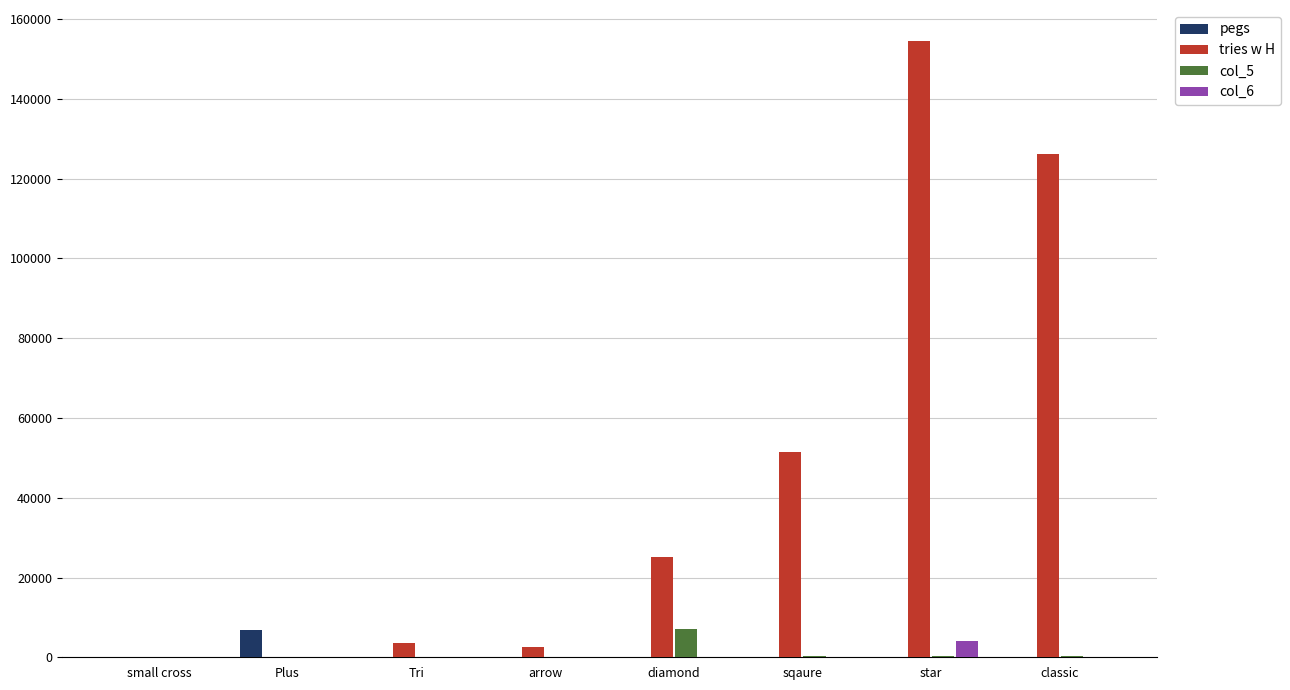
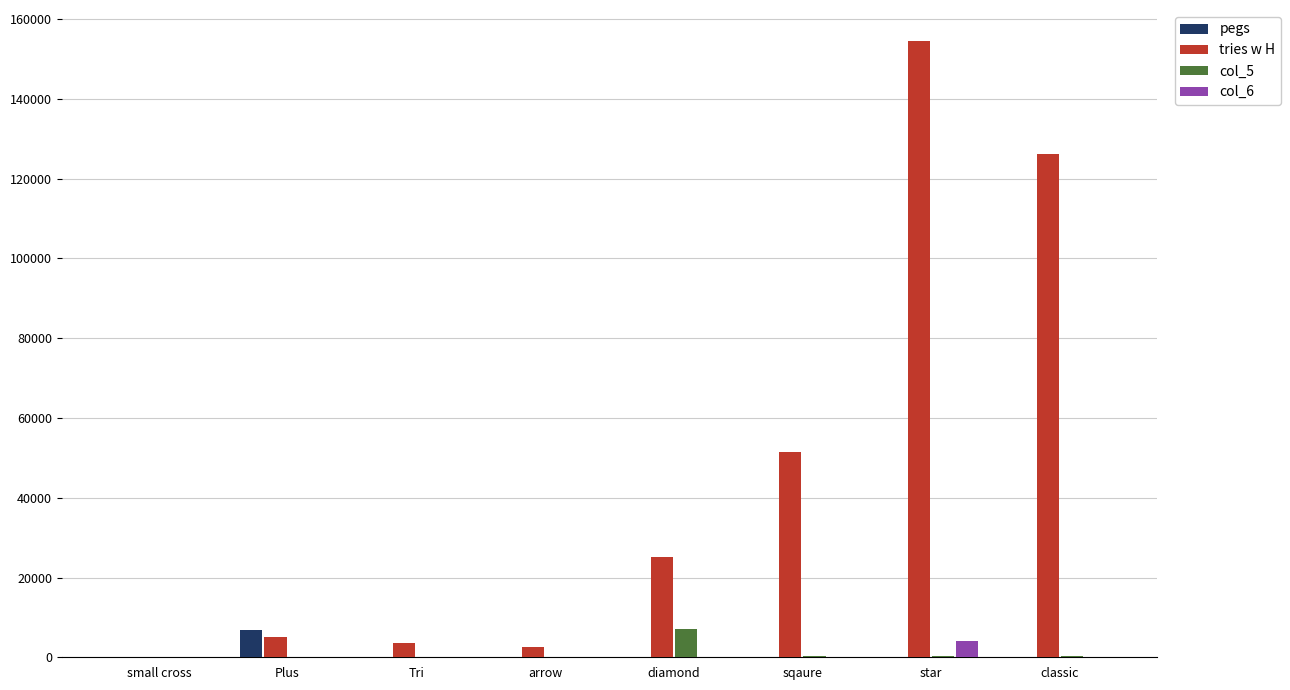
tries w H, Plus: 0 -> 5000
